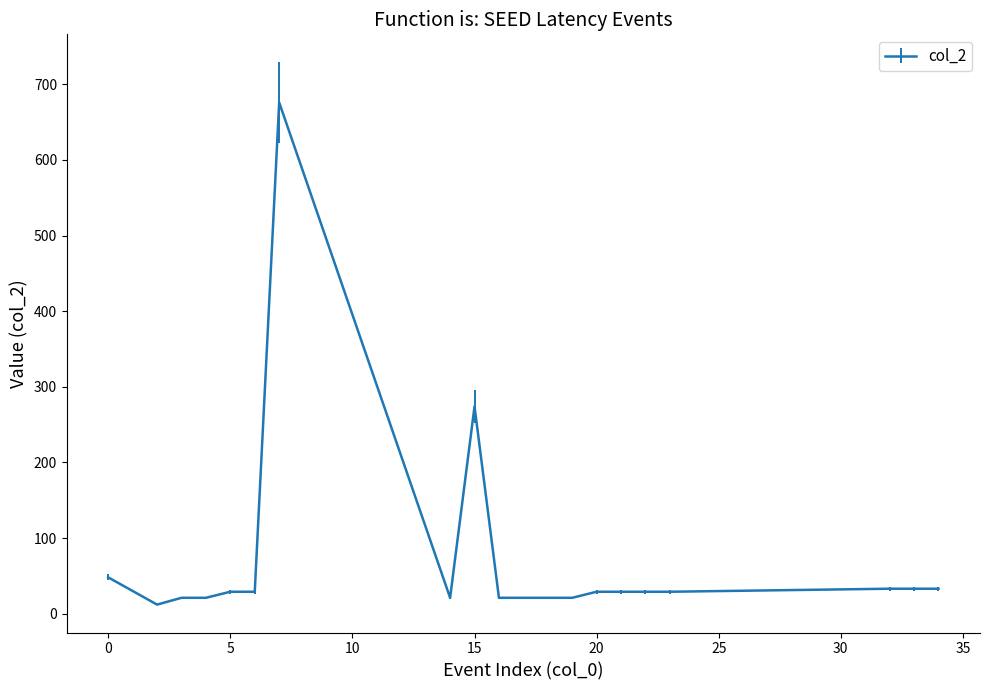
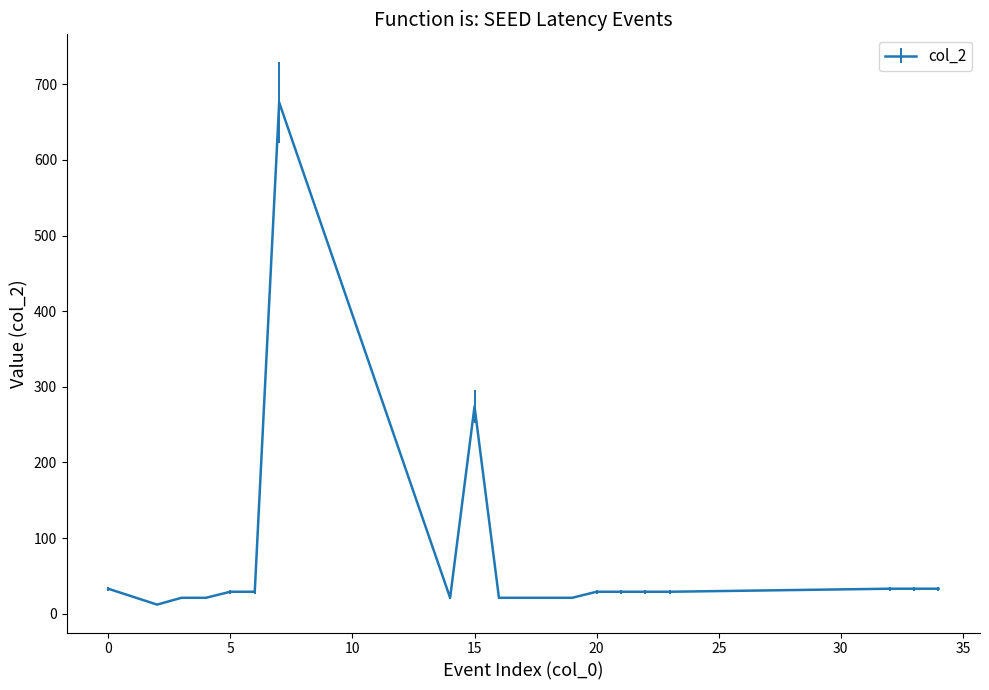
0: 50 -> 30
